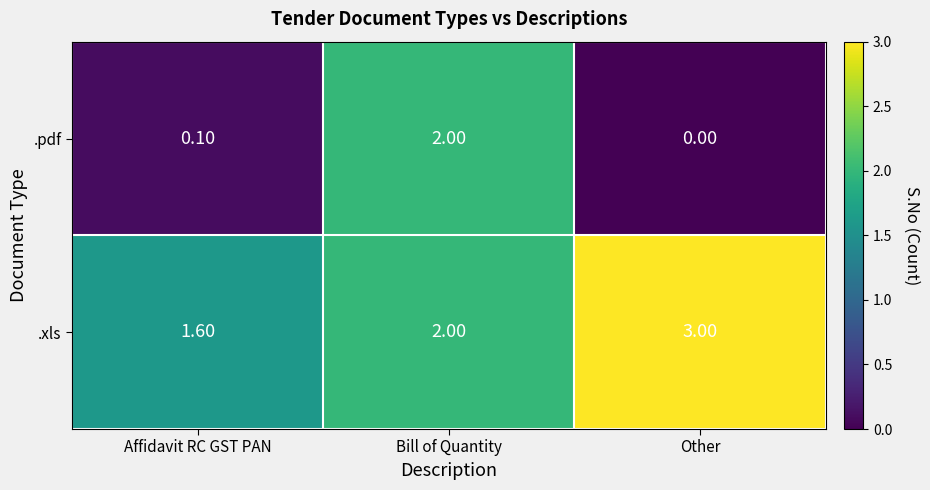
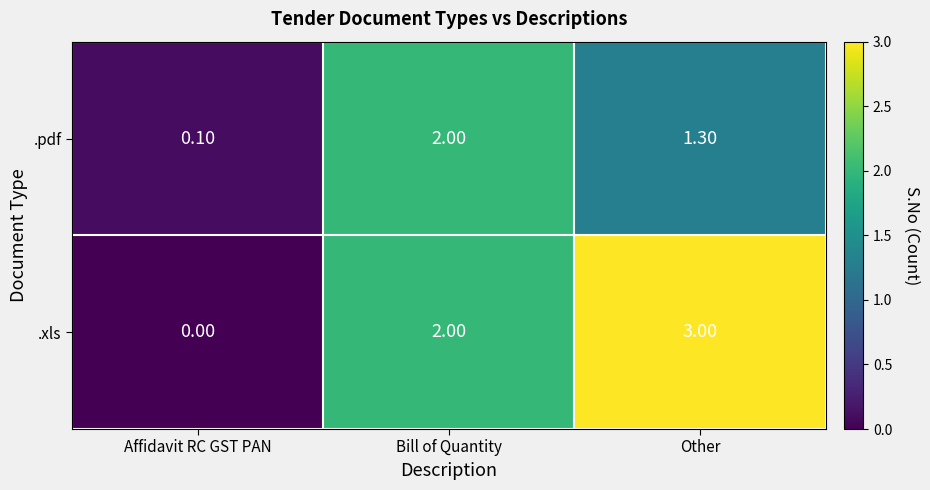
.pdf, Other: 0.00 -> 1.30
.xls, Affidavit RC GST PAN: 1.60 -> 0.00
